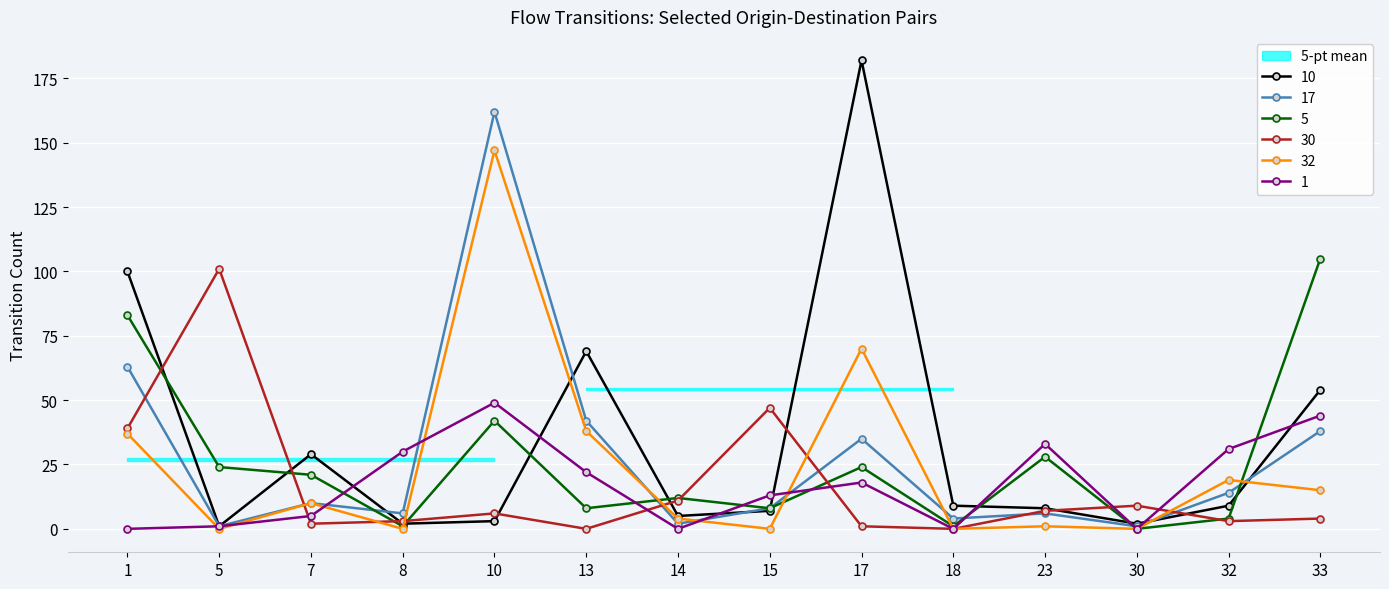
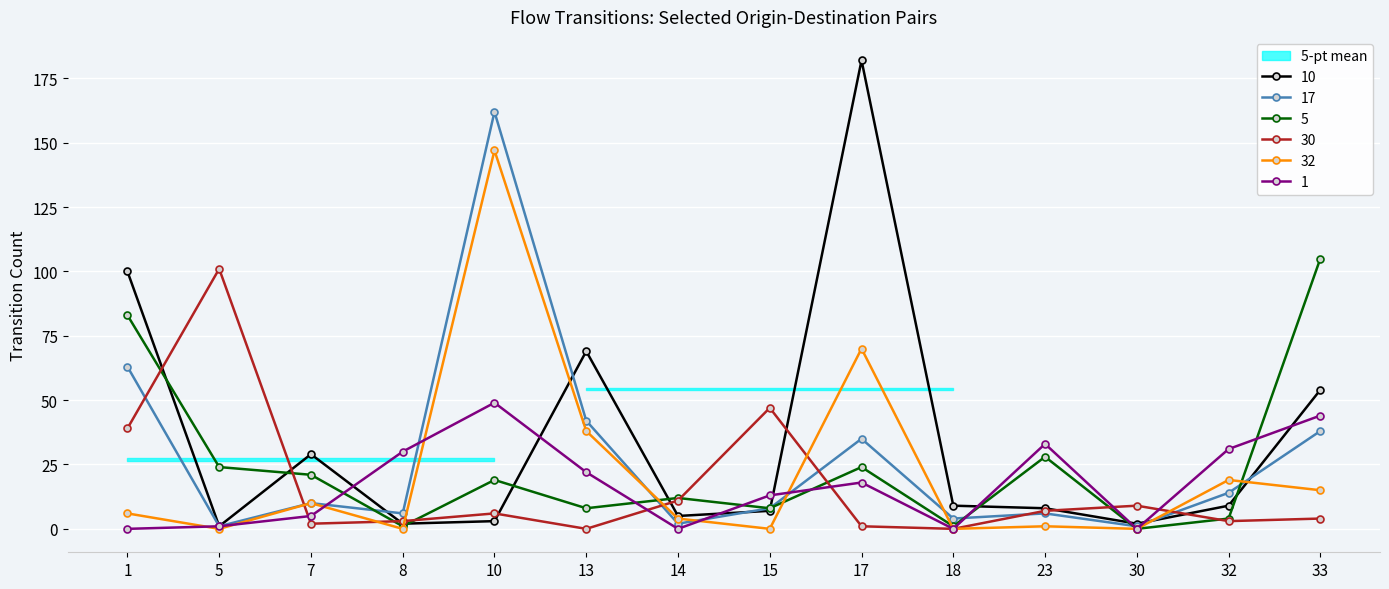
32, 1: 37 -> 6
5, 10: 42 -> 19
